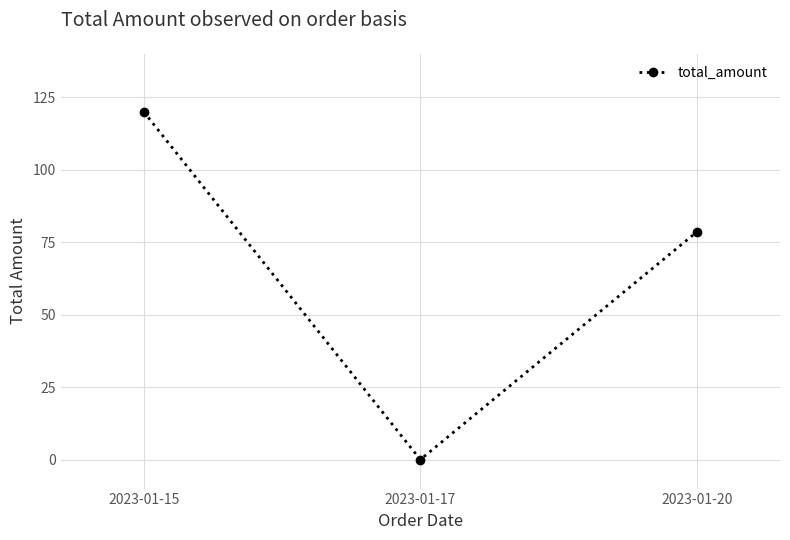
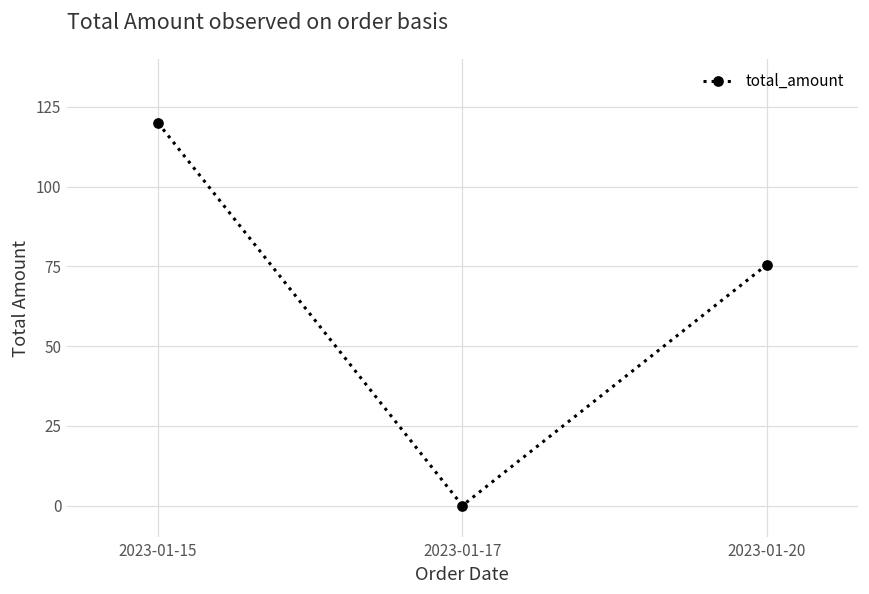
2023-01-20: 79 -> 76
